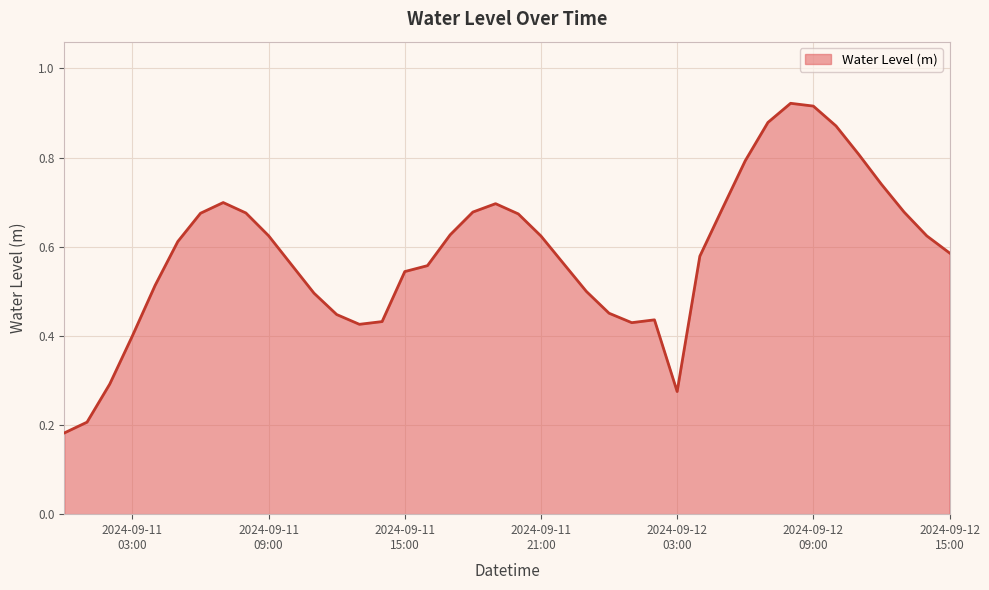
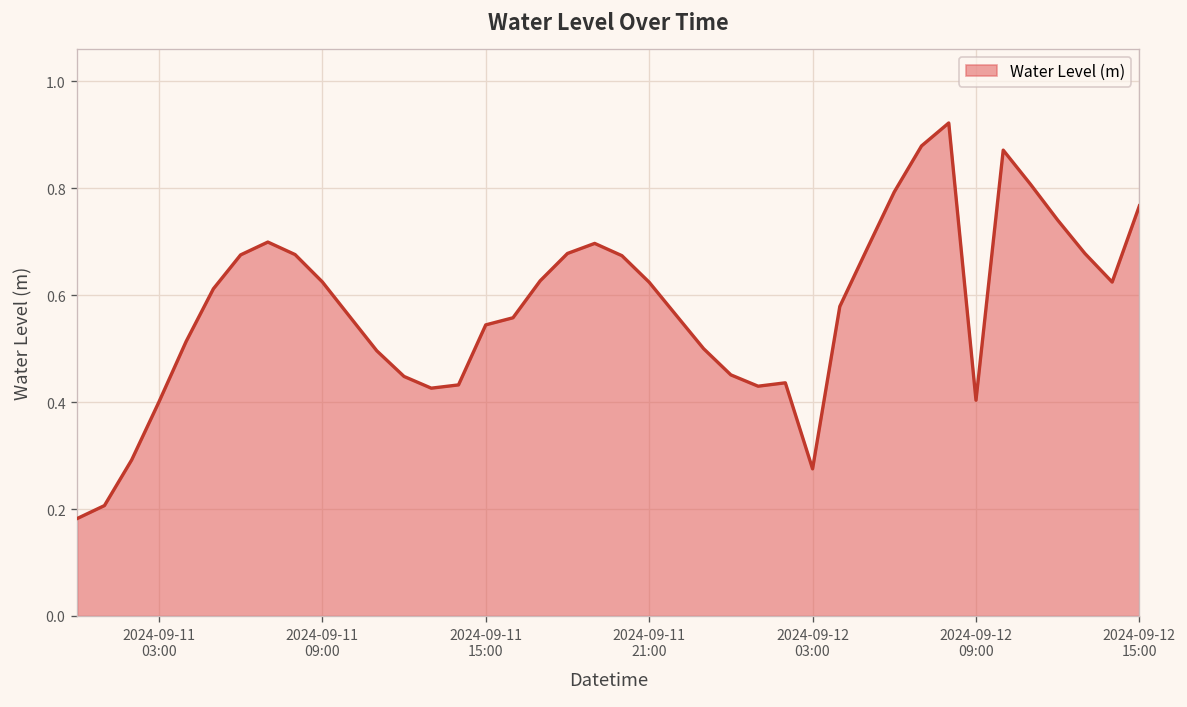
2024-09-12 09:00: 0.92 -> 0.40
2024-09-12 15:00: 0.59 -> 0.77
